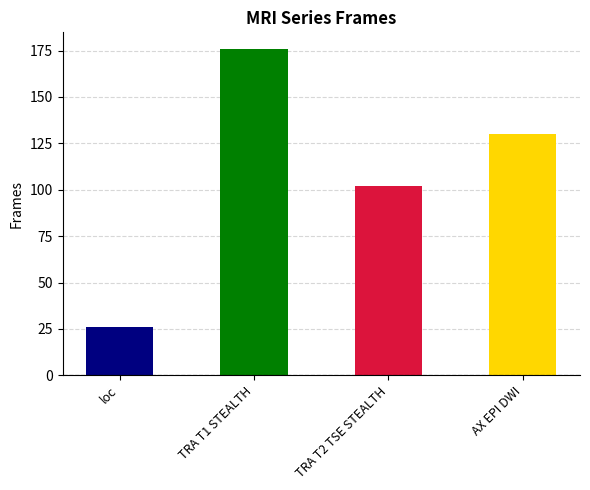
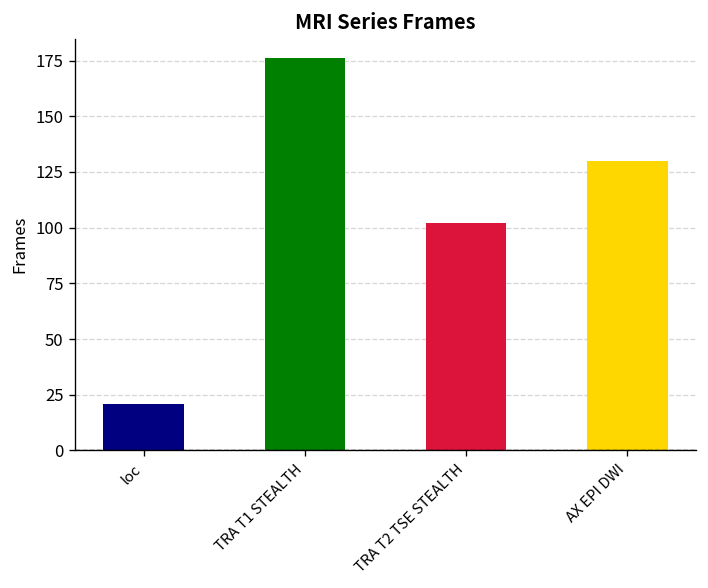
loc: 26 -> 21
